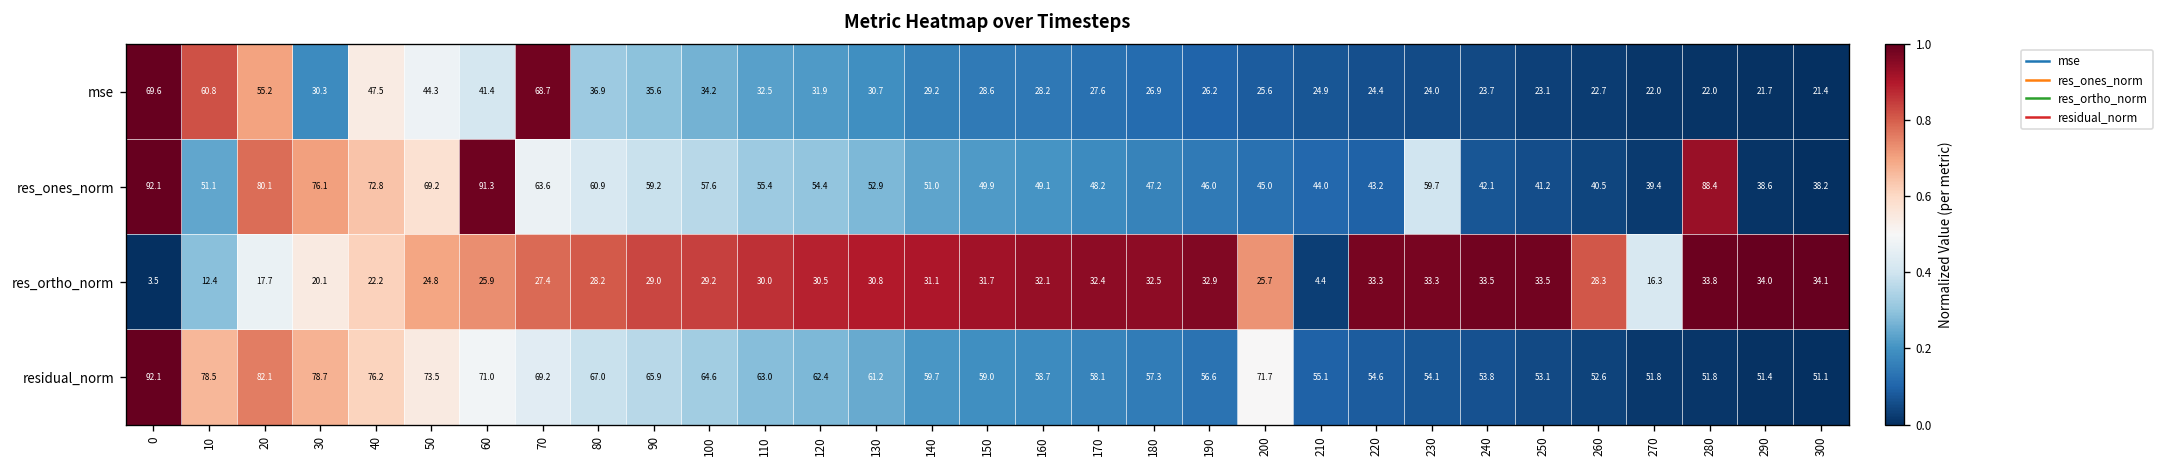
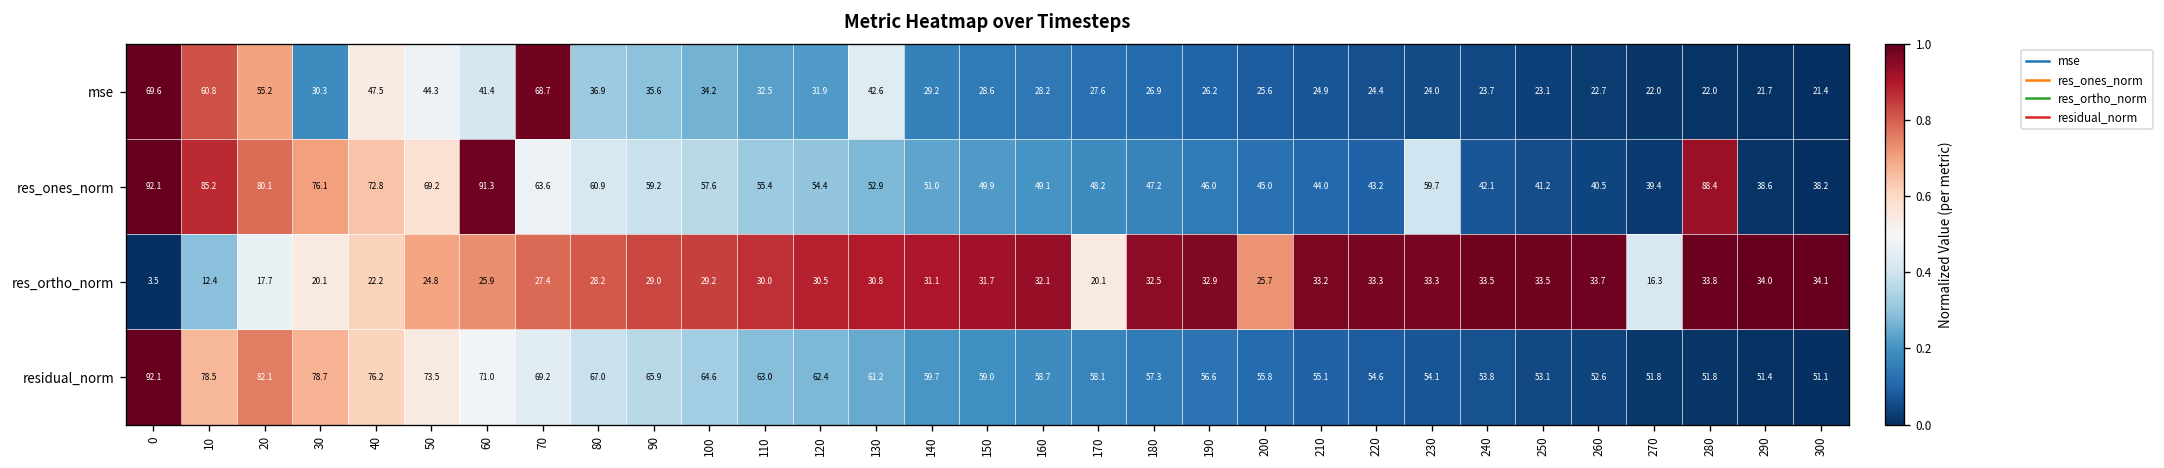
mse, 130: 30.7 -> 42.6
res_ones_norm, 10: 51.1 -> 85.2
res_ortho_norm, 170: 32.4 -> 20.1
res_ortho_norm, 210: 4.4 -> 33.2
res_ortho_norm, 260: 28.3 -> 33.7
residual_norm, 200: 71.7 -> 55.8
